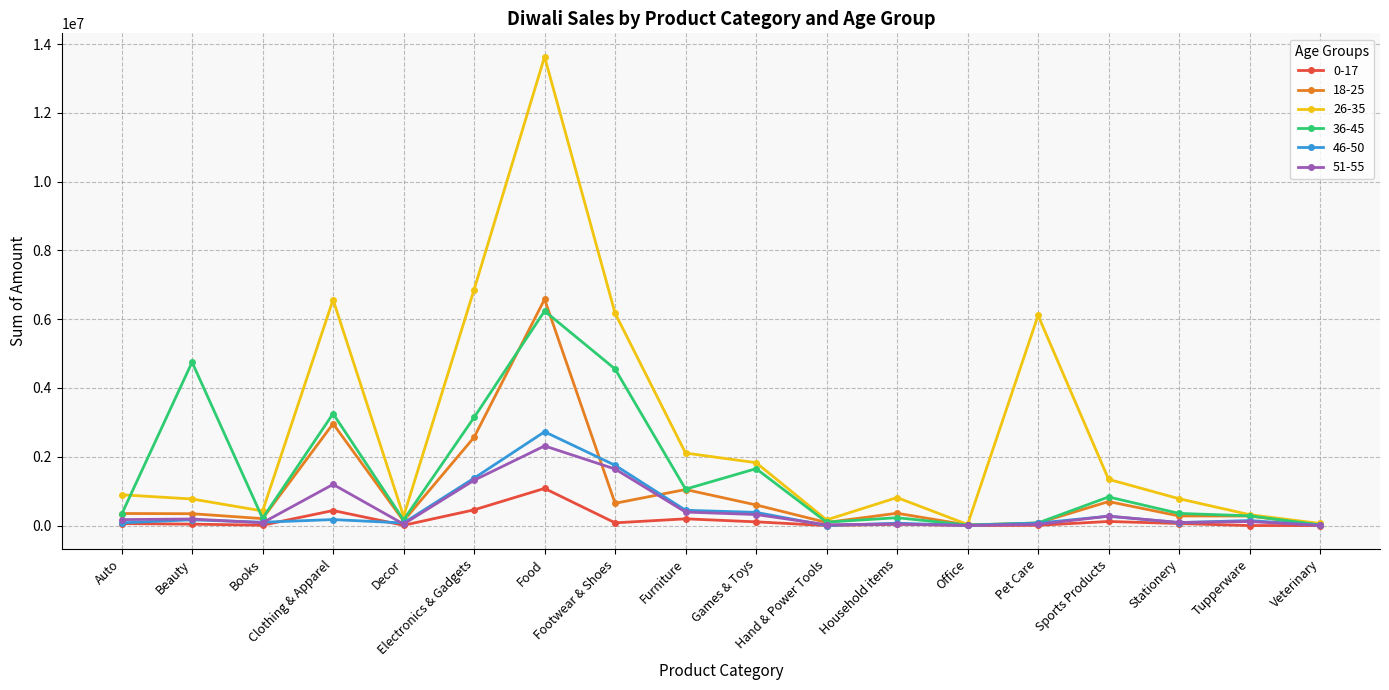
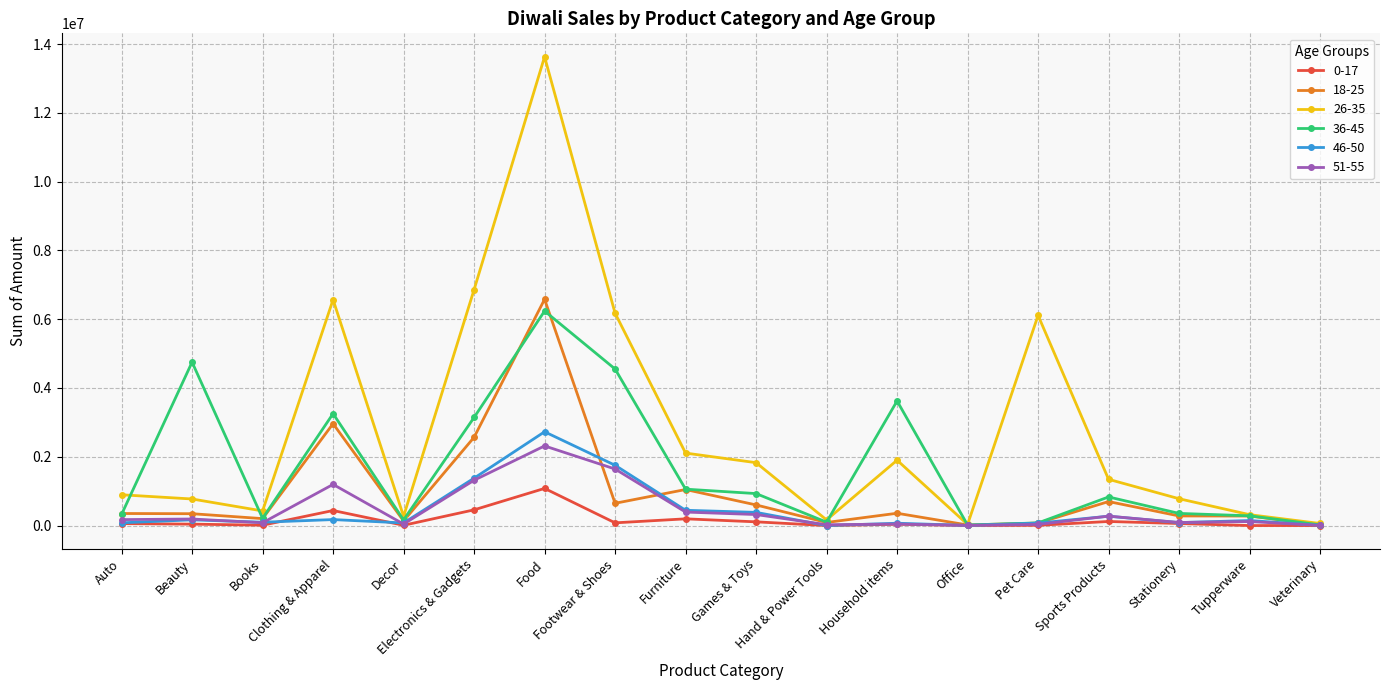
36-45, Games & Toys: 1700000 -> 900000
26-35, Household items: 800000 -> 1900000
36-45, Household items: 200000 -> 3600000
